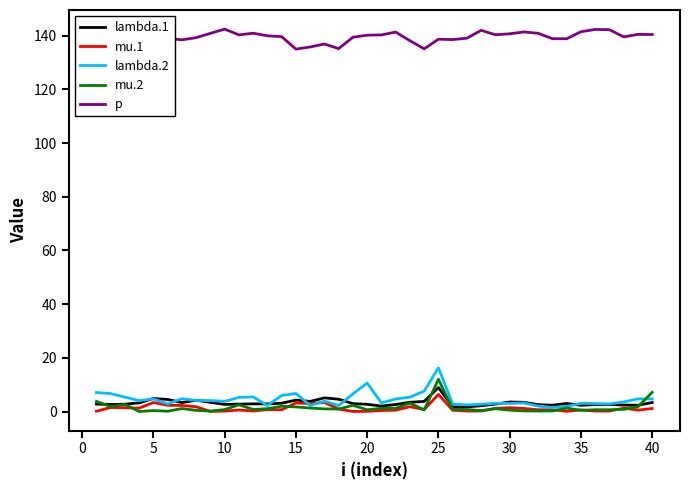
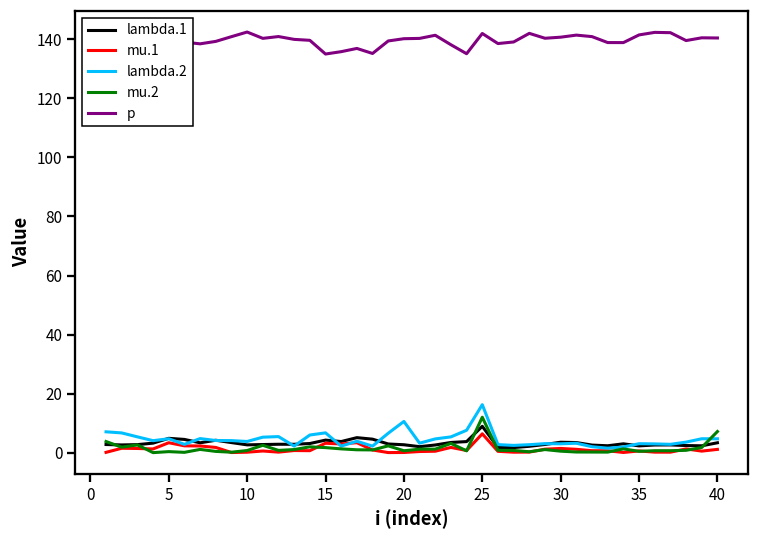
p, 25: 139 -> 142
